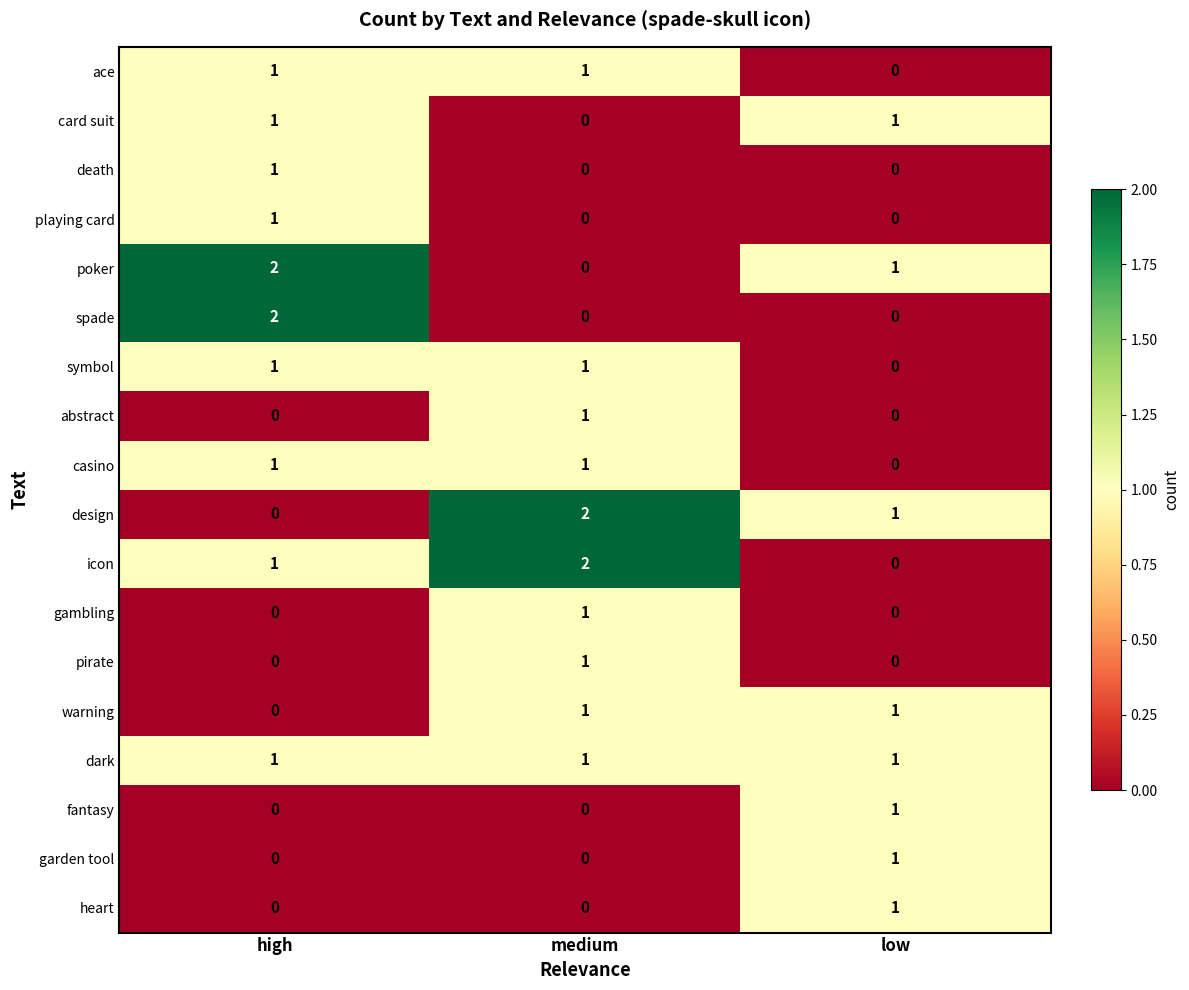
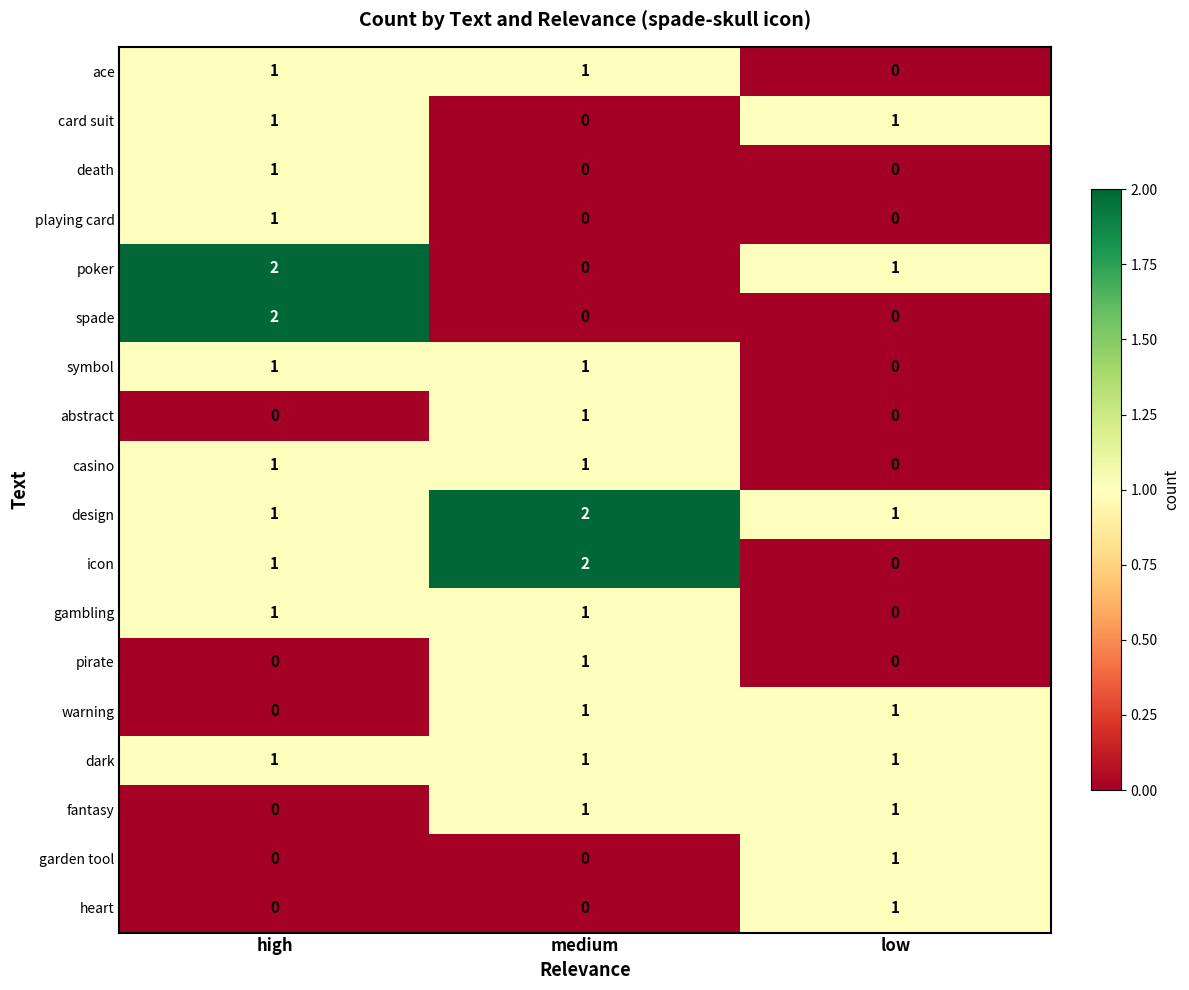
design, high: 0 -> 1
gambling, high: 0 -> 1
fantasy, medium: 0 -> 1
